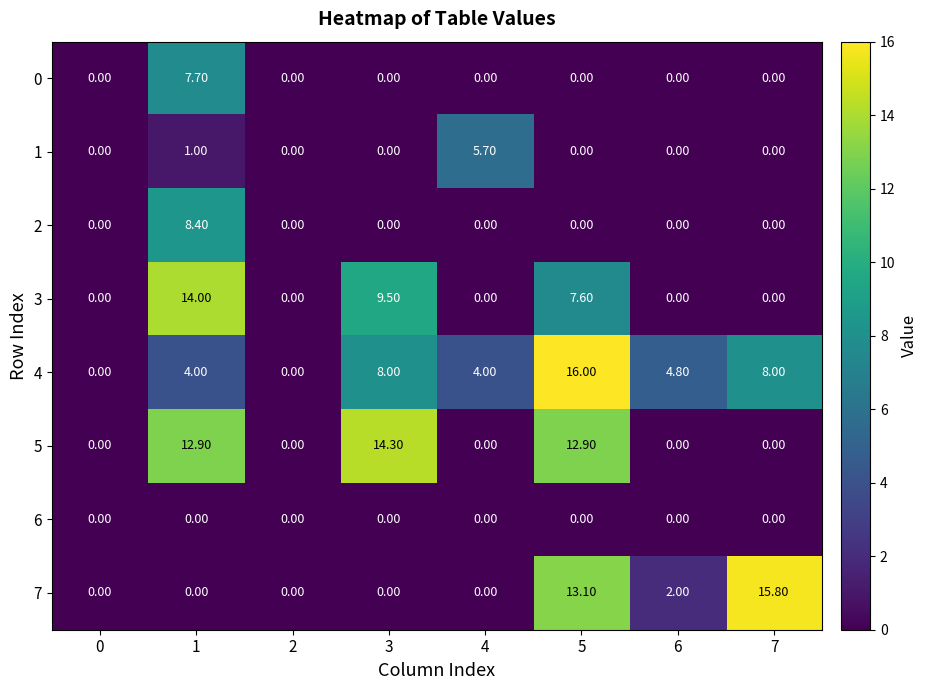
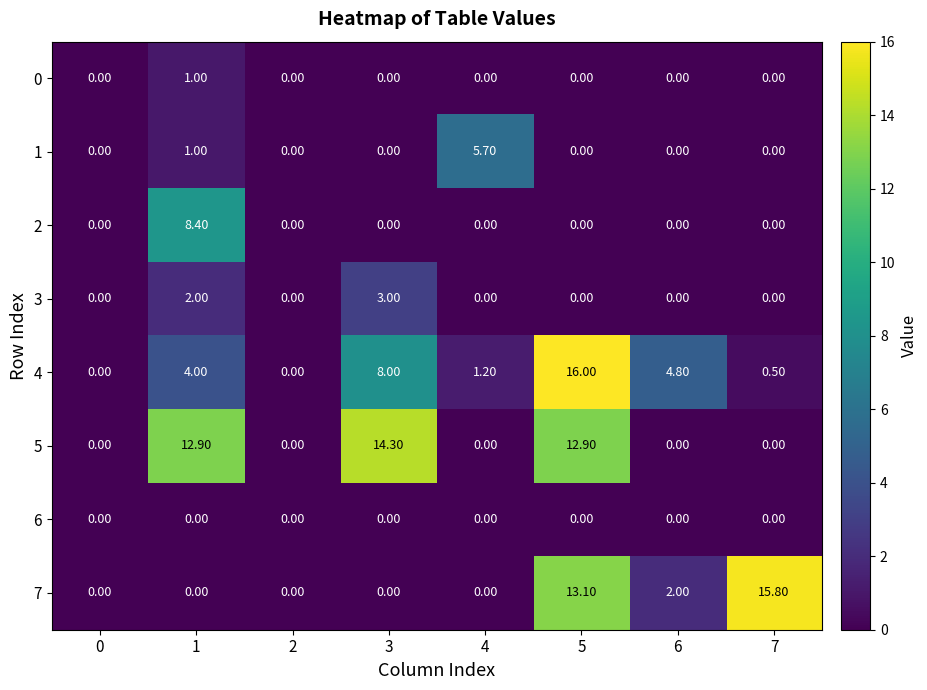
0, 1: 7.70 -> 1.00
3, 1: 14.00 -> 2.00
3, 3: 9.50 -> 3.00
3, 5: 7.60 -> 0.00
4, 4: 4.00 -> 1.20
4, 7: 8.00 -> 0.50
